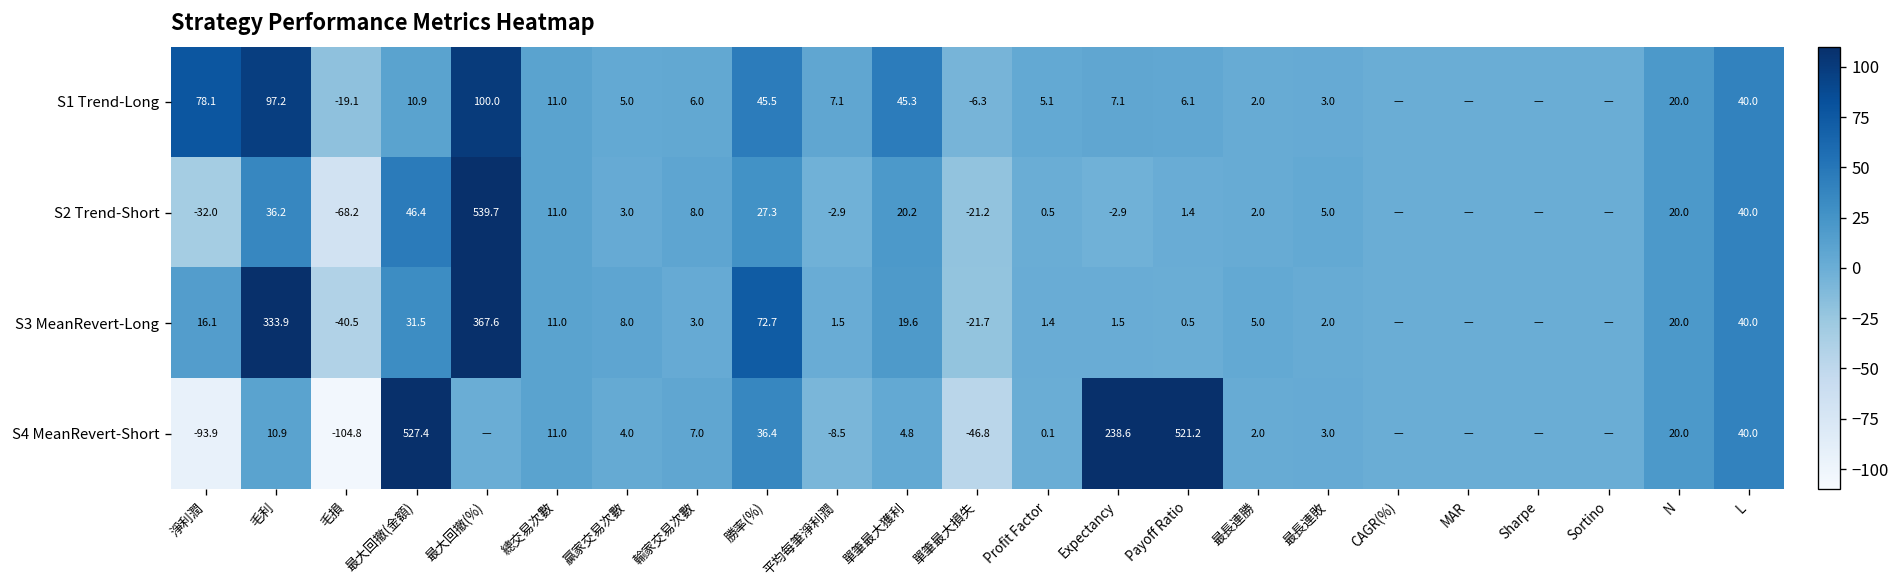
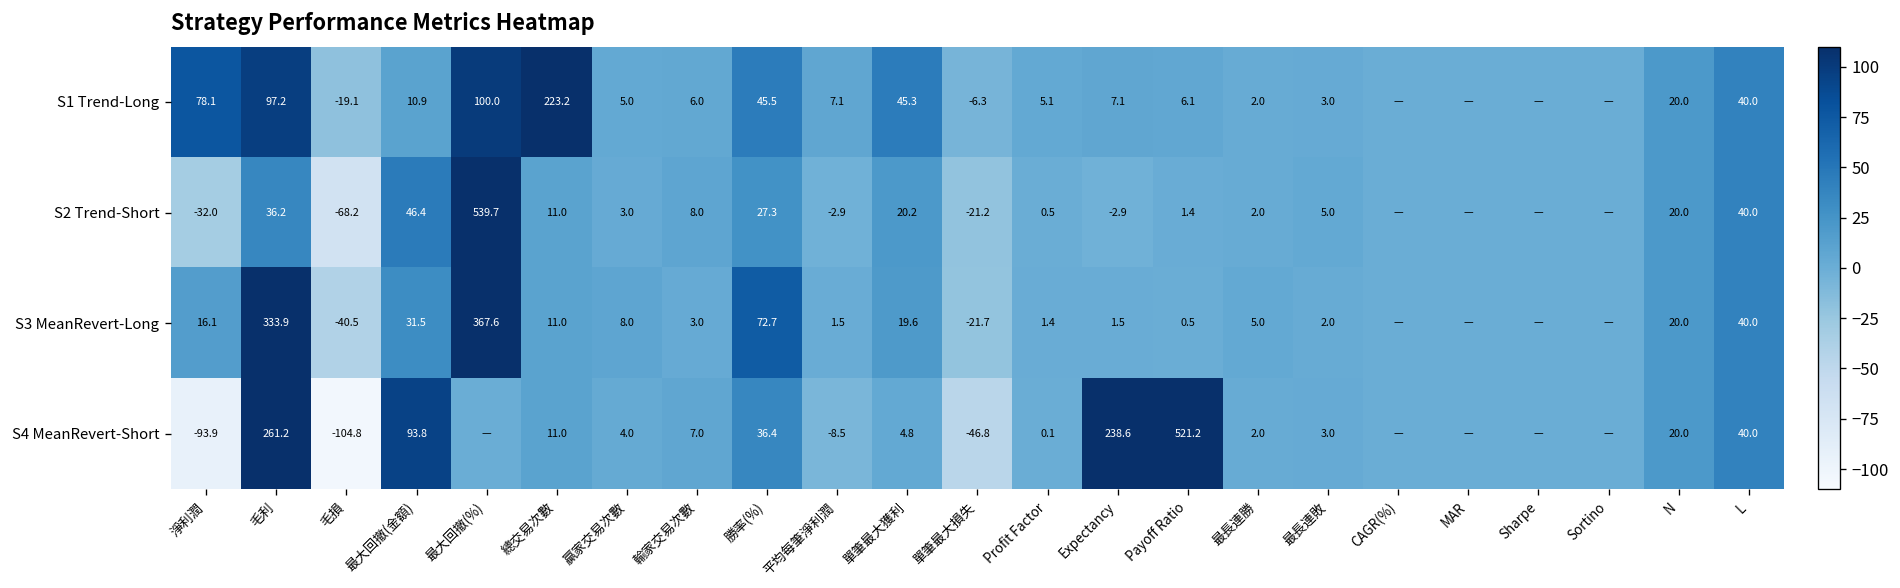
S1 Trend-Long, 總交易次數: 11.0 -> 223.2
S4 MeanRevert-Short, 毛利: 10.9 -> 261.2
S4 MeanRevert-Short, 最大回撤(金額): 527.4 -> 93.8
